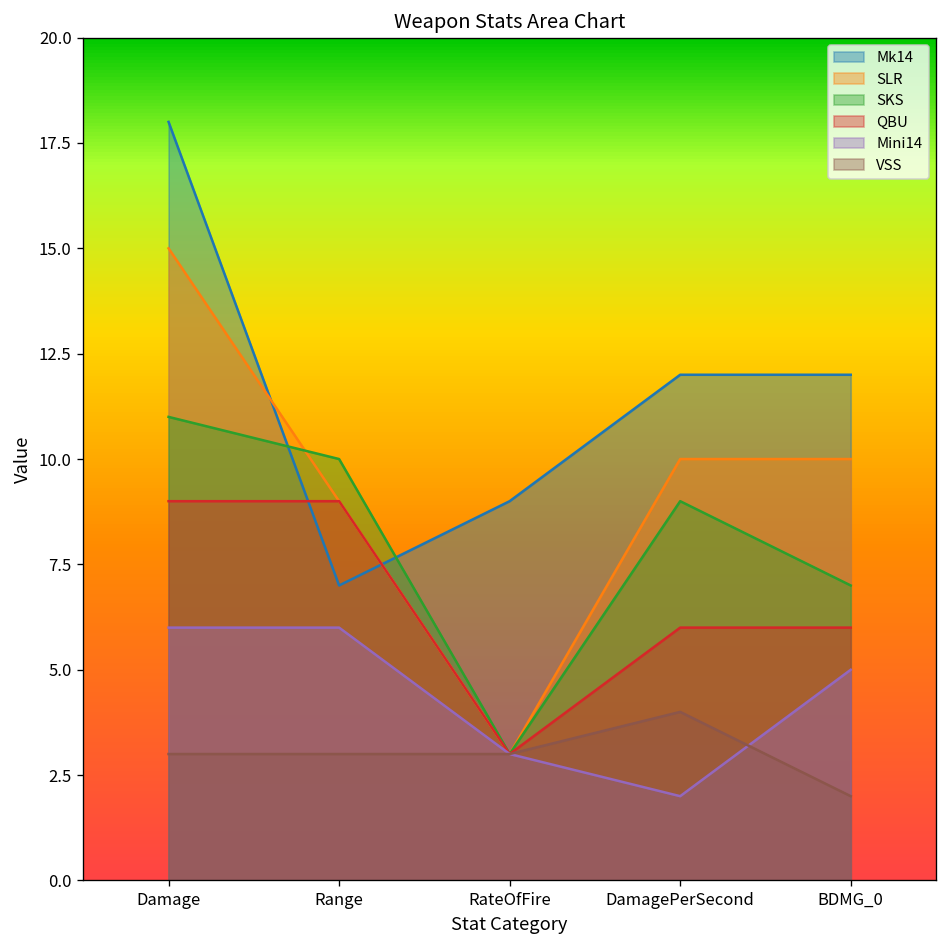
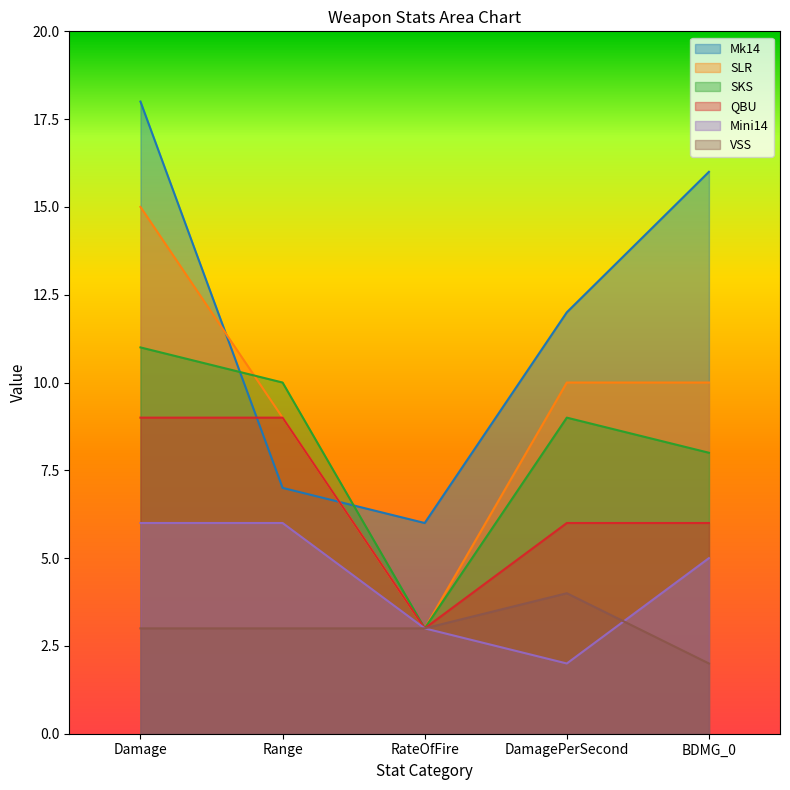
Mk14, RateOfFire: 9 -> 6
Mk14, BDMG_0: 12 -> 16
SKS, BDMG_0: 7 -> 8
